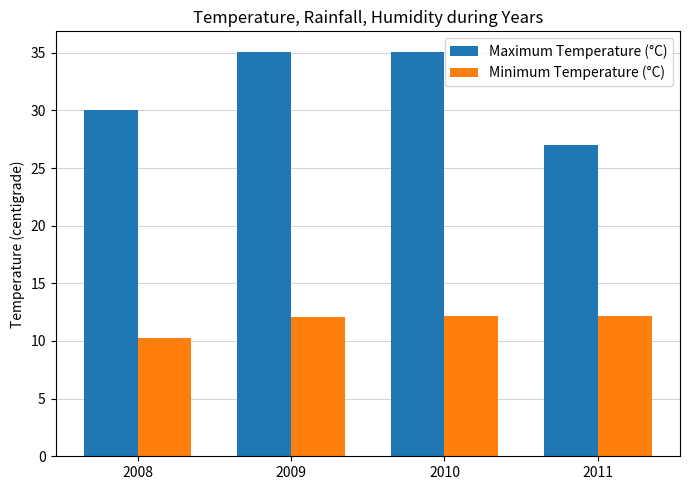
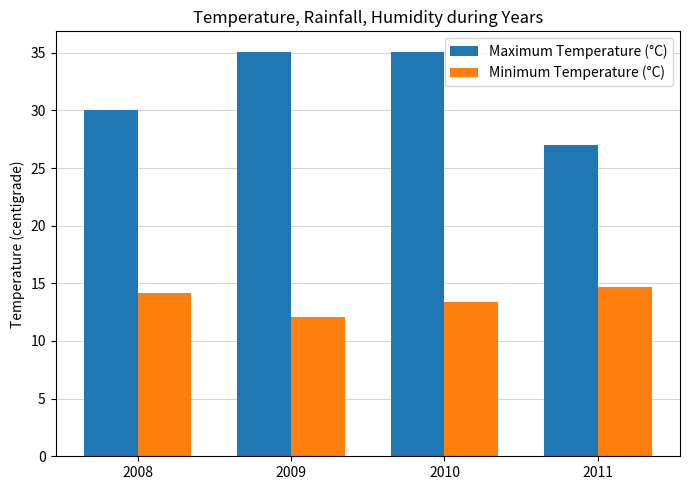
Minimum Temperature (°C), 2008: 10.3 -> 14.2
Minimum Temperature (°C), 2010: 12.2 -> 13.4
Minimum Temperature (°C), 2011: 12.2 -> 14.7
